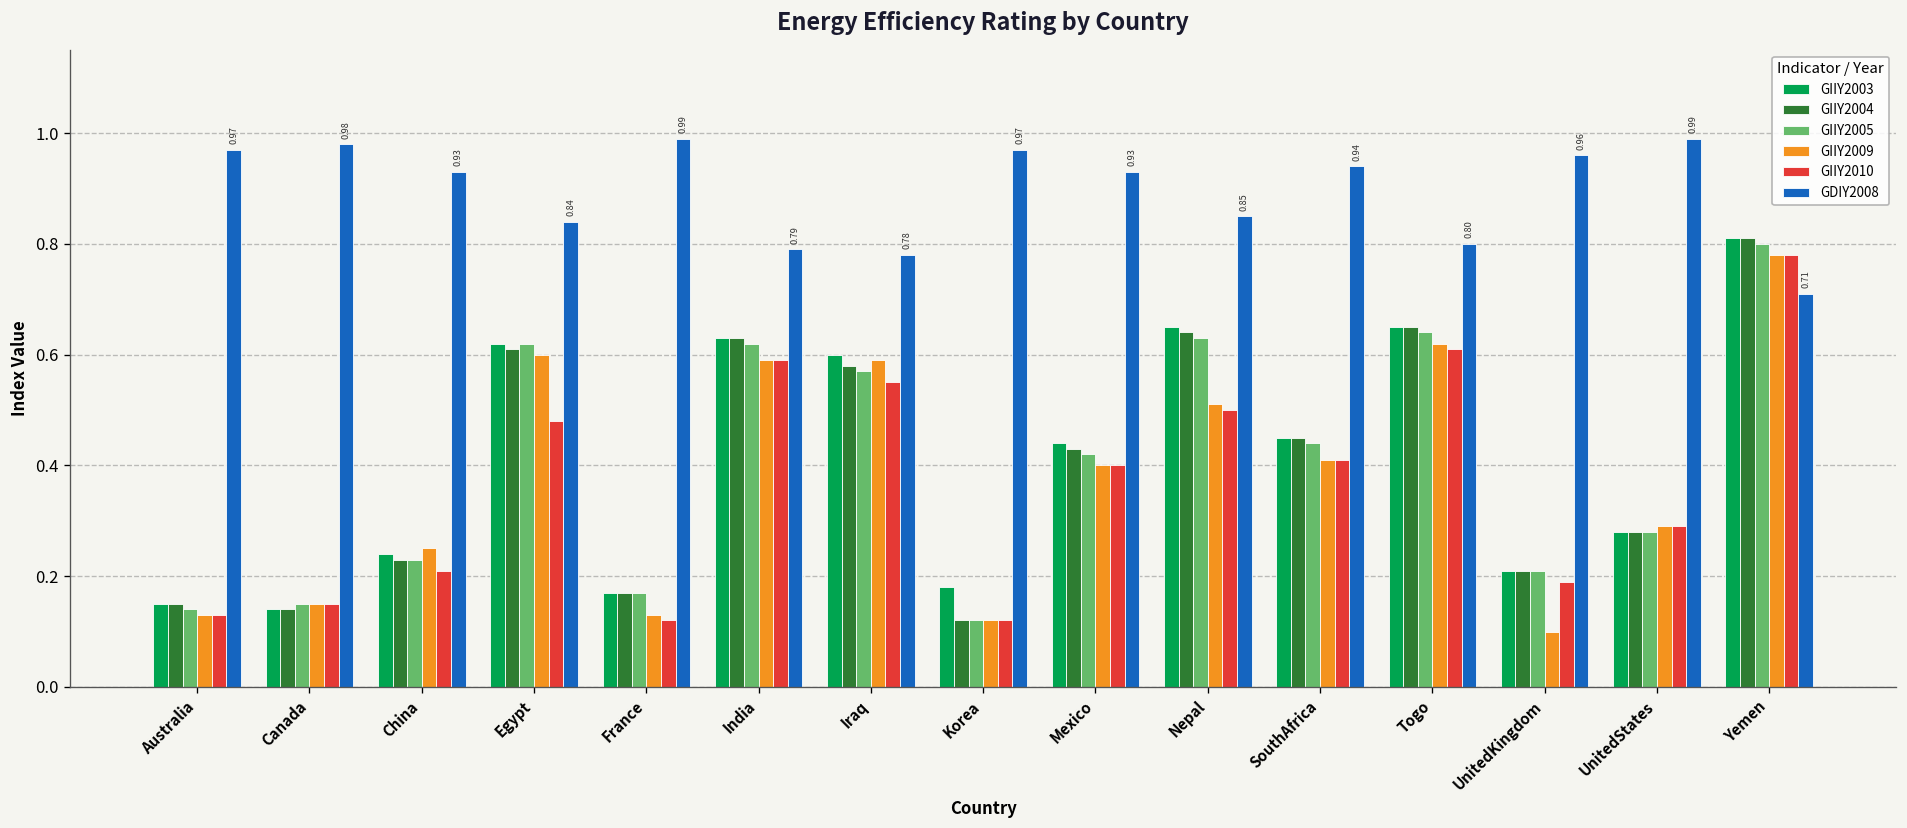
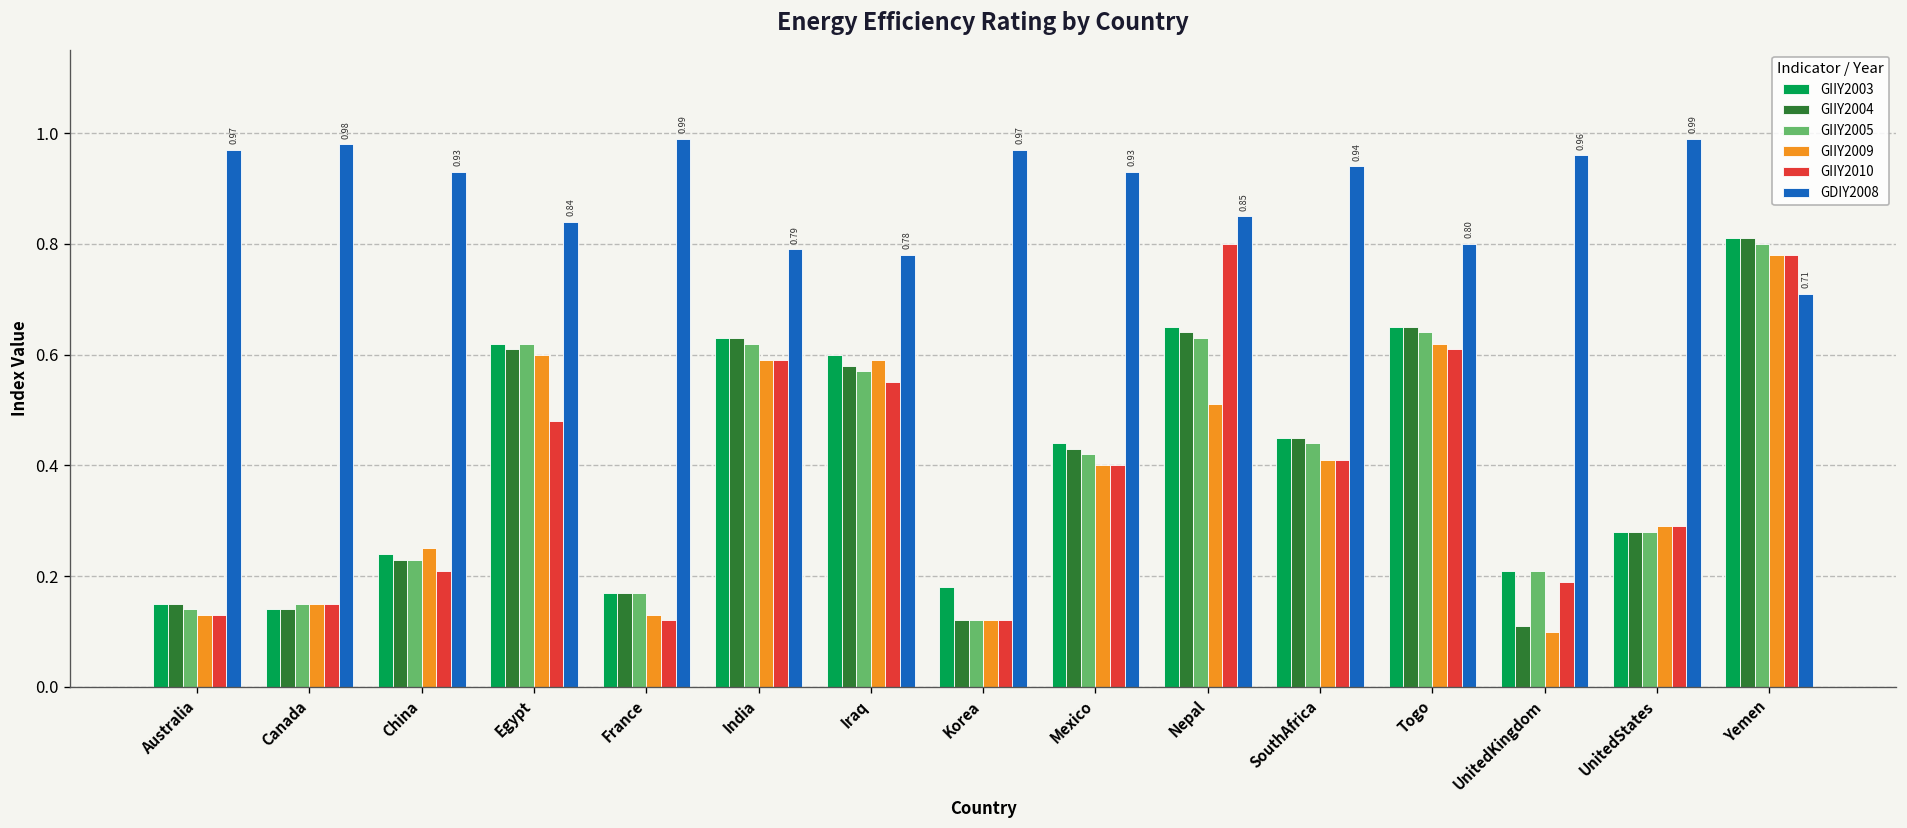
GIIY2010, Nepal: 0.5 -> 0.8
GIIY2004, UnitedKingdom: 0.21 -> 0.11
